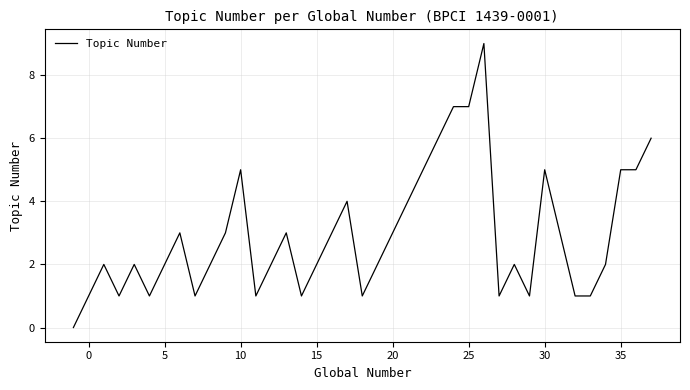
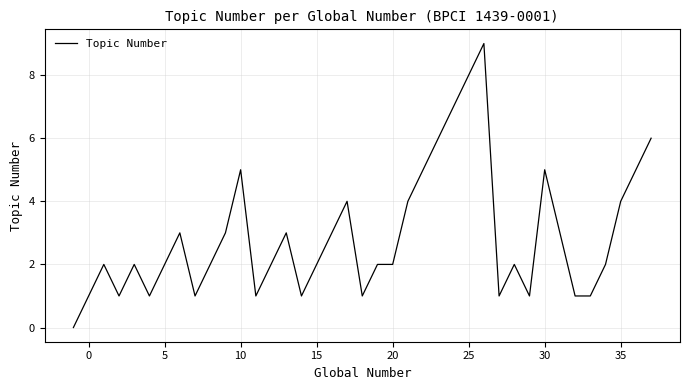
20: 3 -> 2
25: 7 -> 8
35: 5 -> 4
